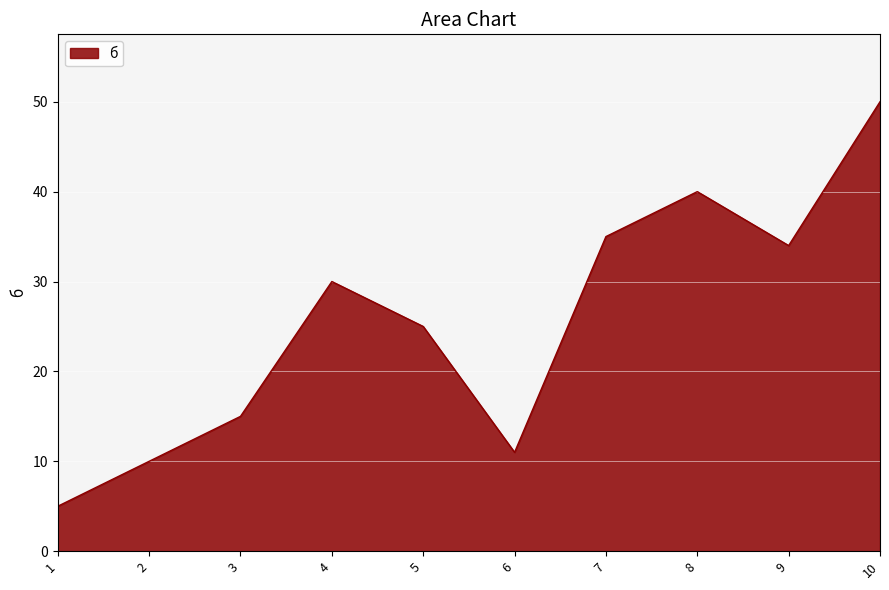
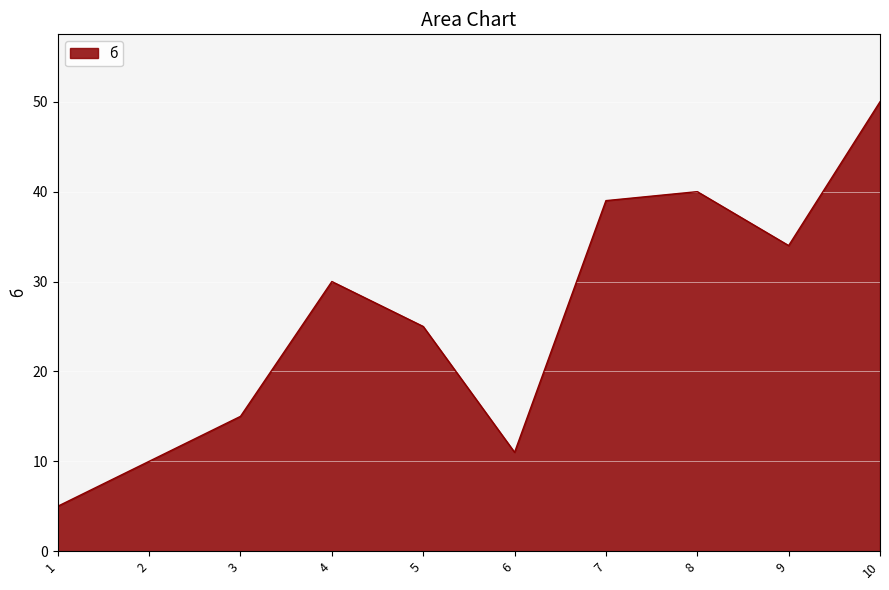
7: 35 -> 39
